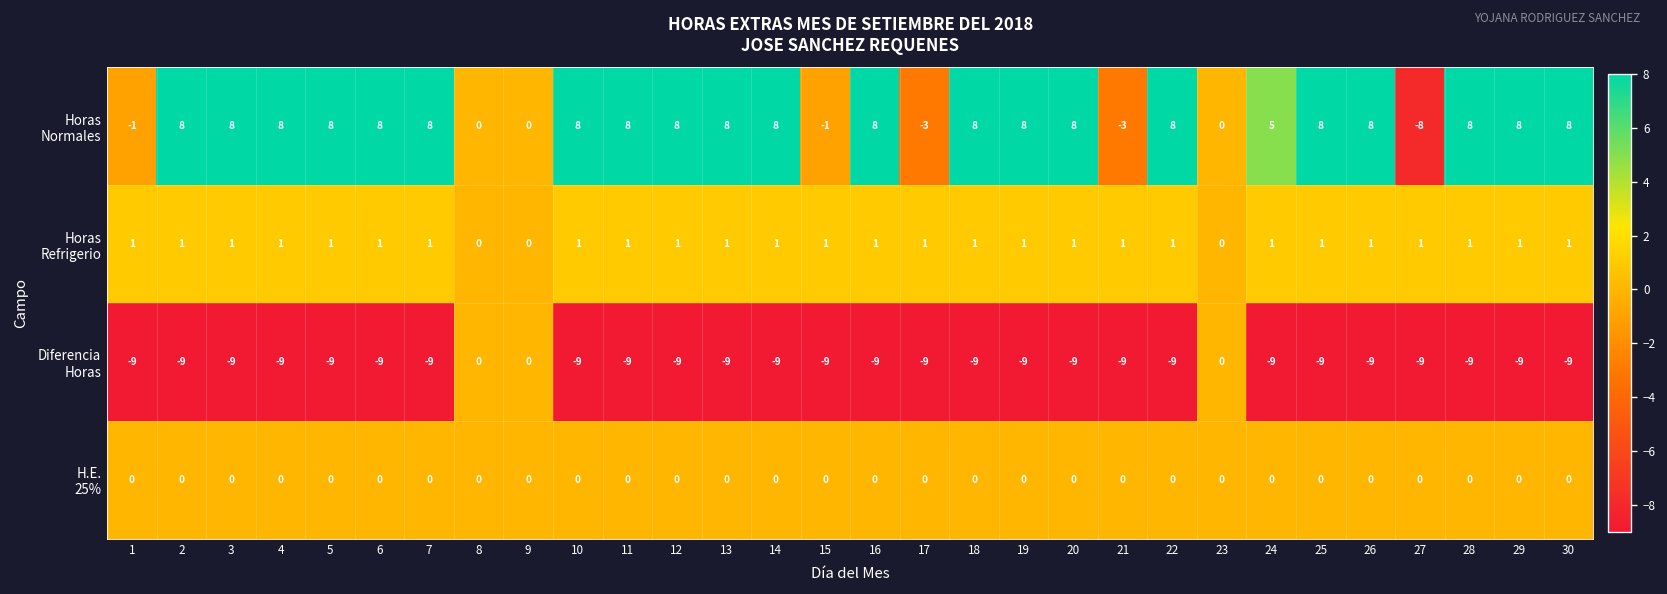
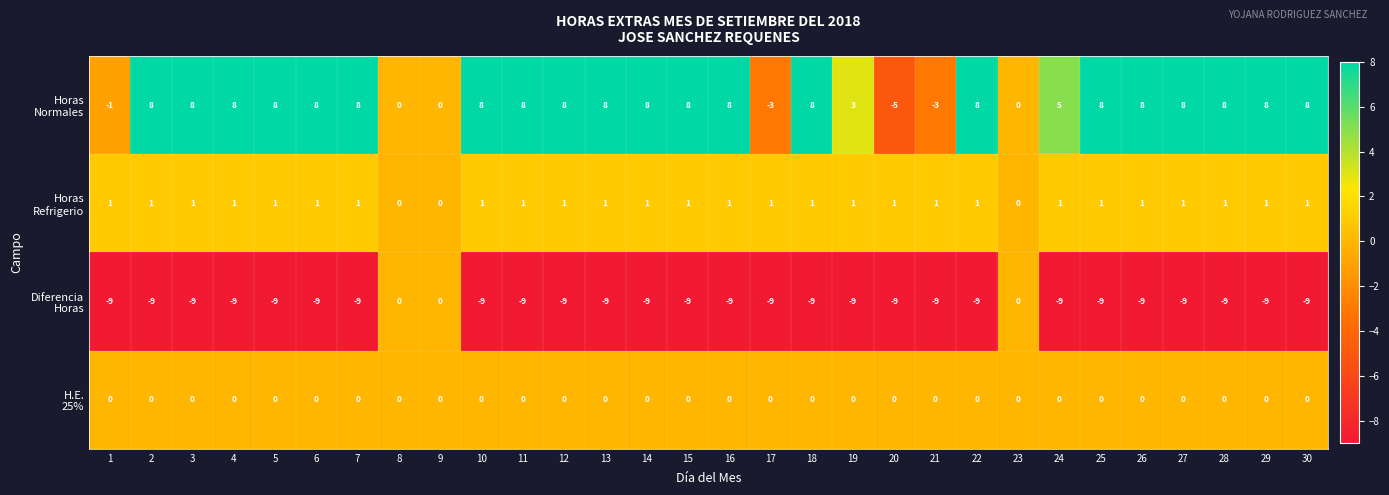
Horas Normales, 15: -1 -> 8
Horas Normales, 19: 8 -> 3
Horas Normales, 20: 8 -> -5
Horas Normales, 27: -8 -> 8
